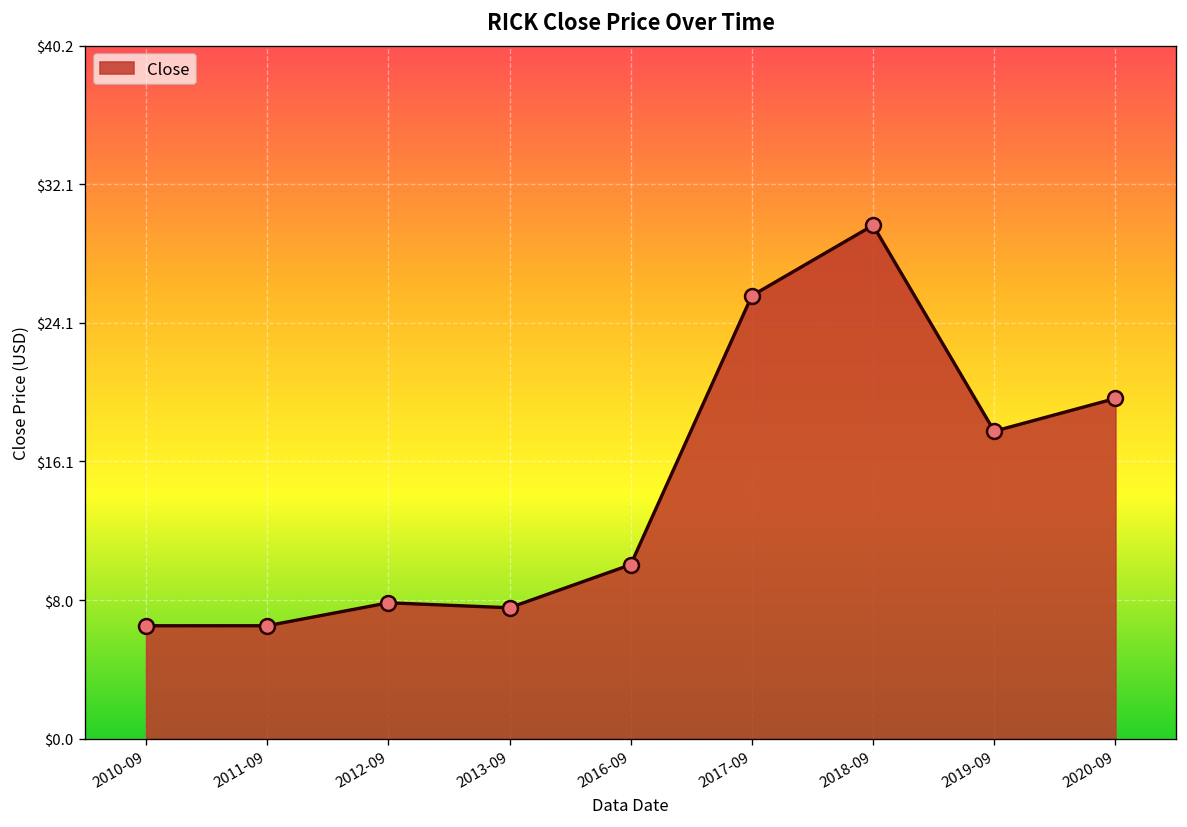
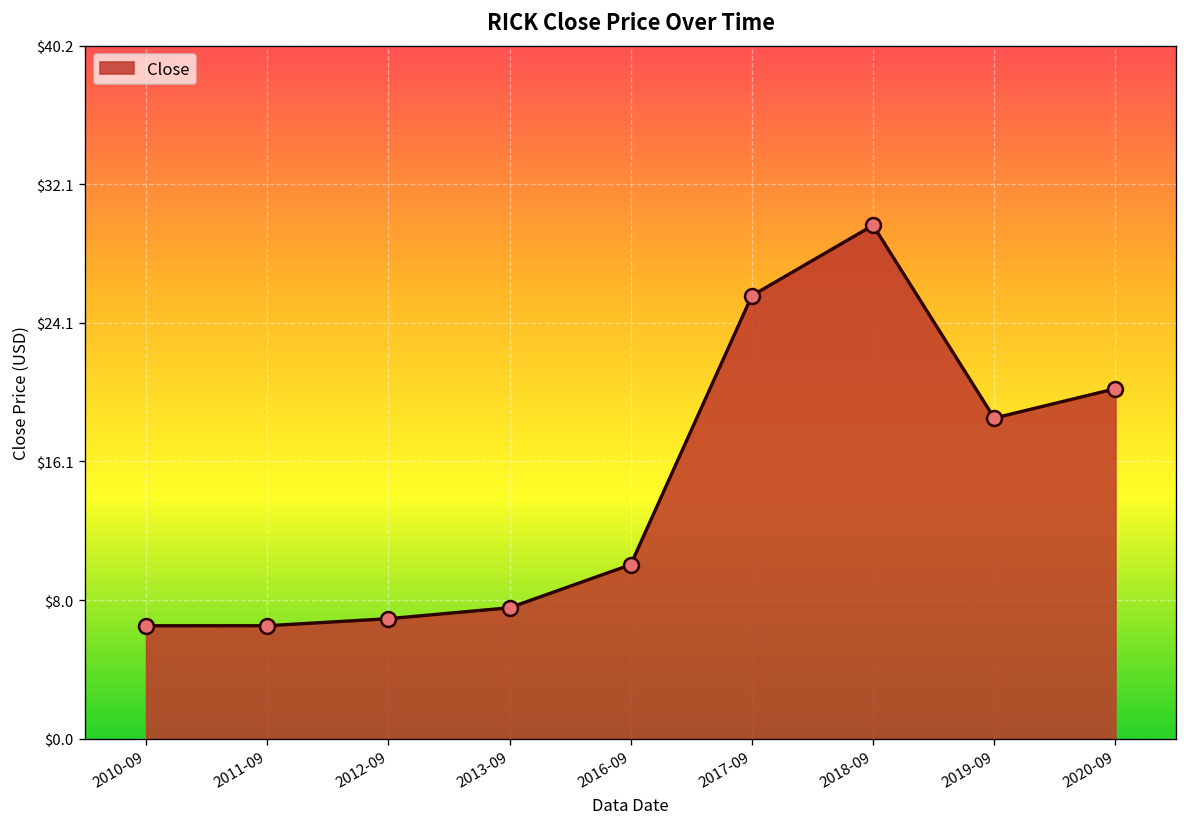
2012-09: $7.9 -> $7.0
2019-09: $17.8 -> $18.6
2020-09: $19.7 -> $20.3
